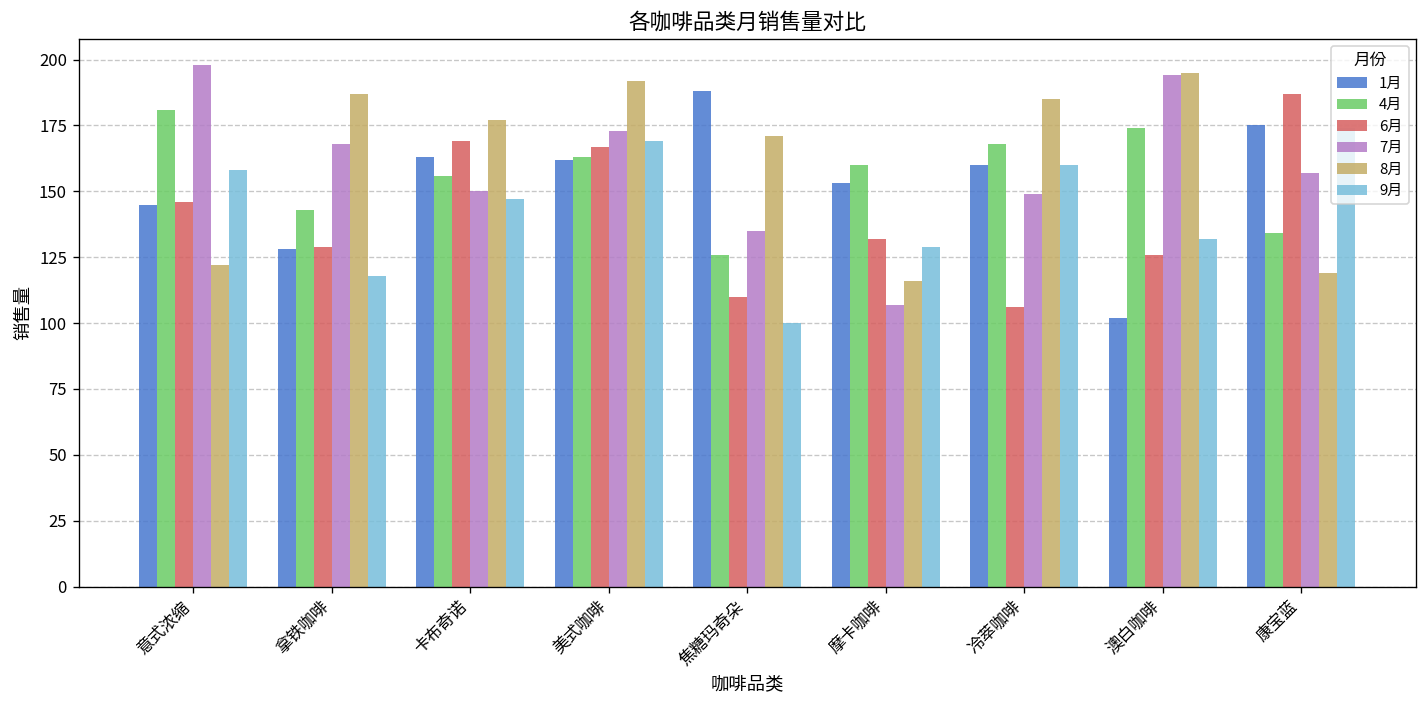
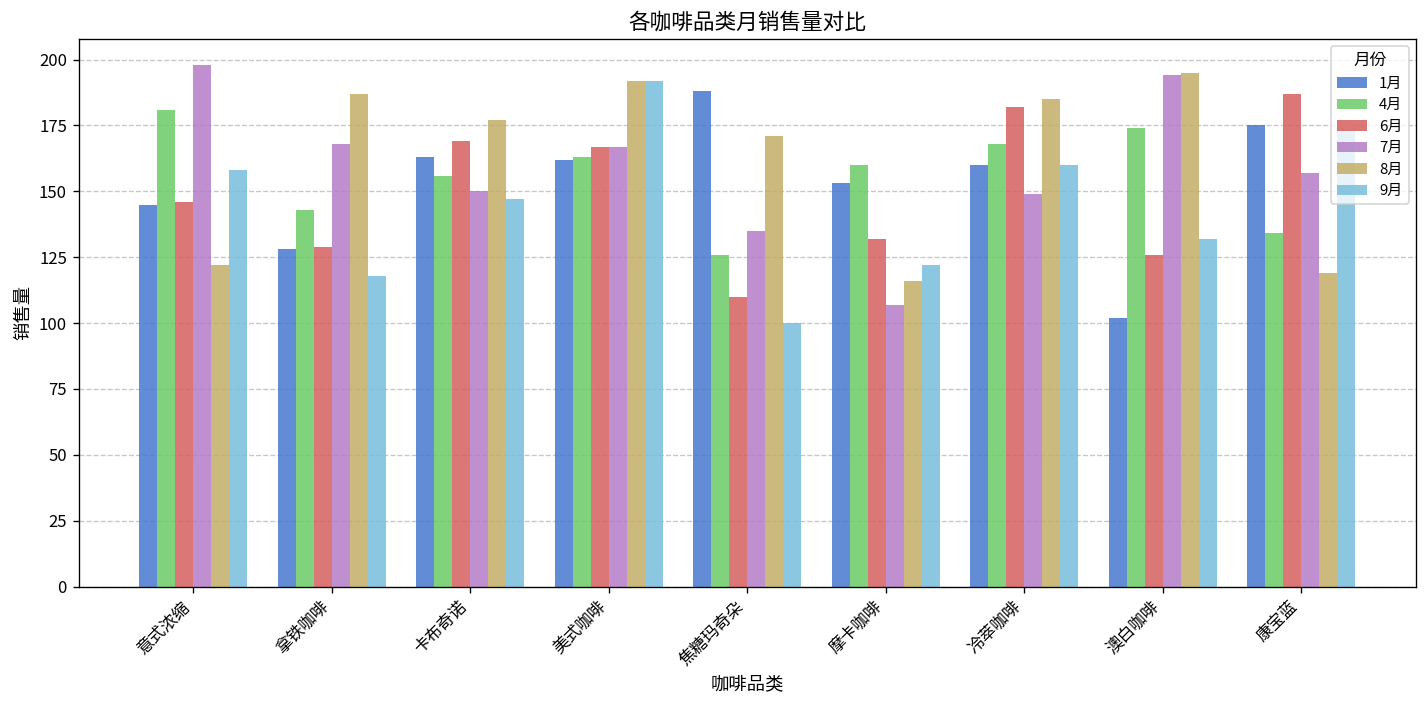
7月, 美式咖啡: 173 -> 167
9月, 美式咖啡: 169 -> 192
9月, 摩卡咖啡: 129 -> 122
6月, 冷萃咖啡: 106 -> 182
